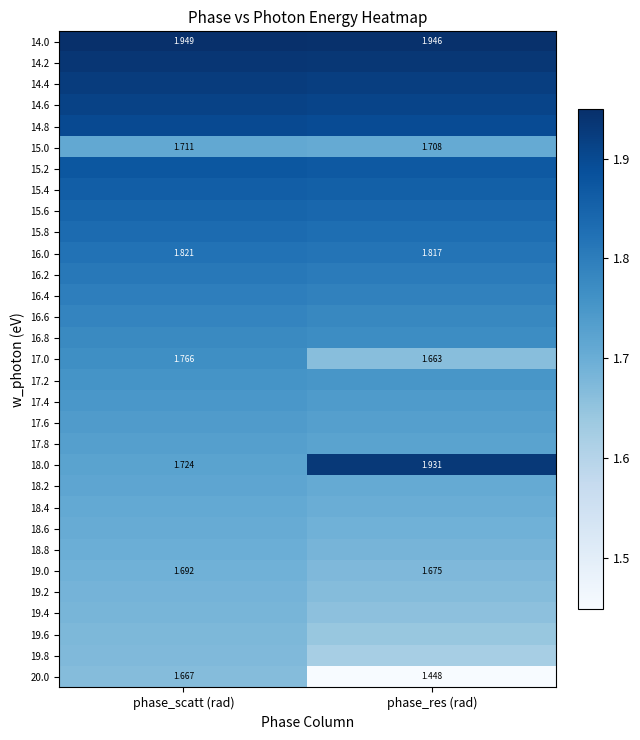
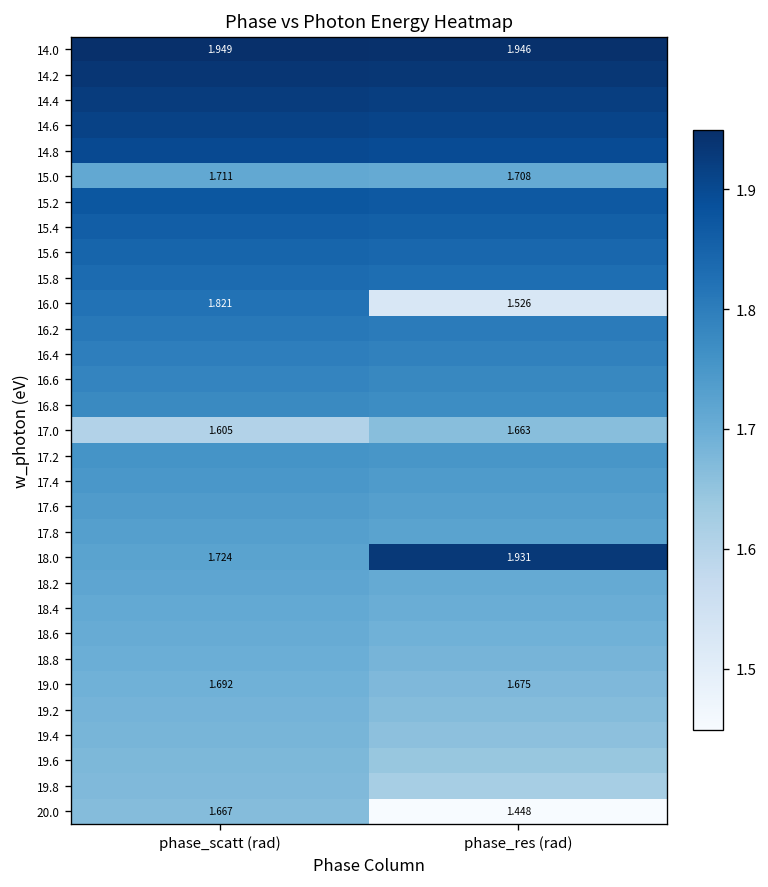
16.0, phase_res (rad): 1.817 -> 1.526
17.0, phase_scatt (rad): 1.766 -> 1.605
